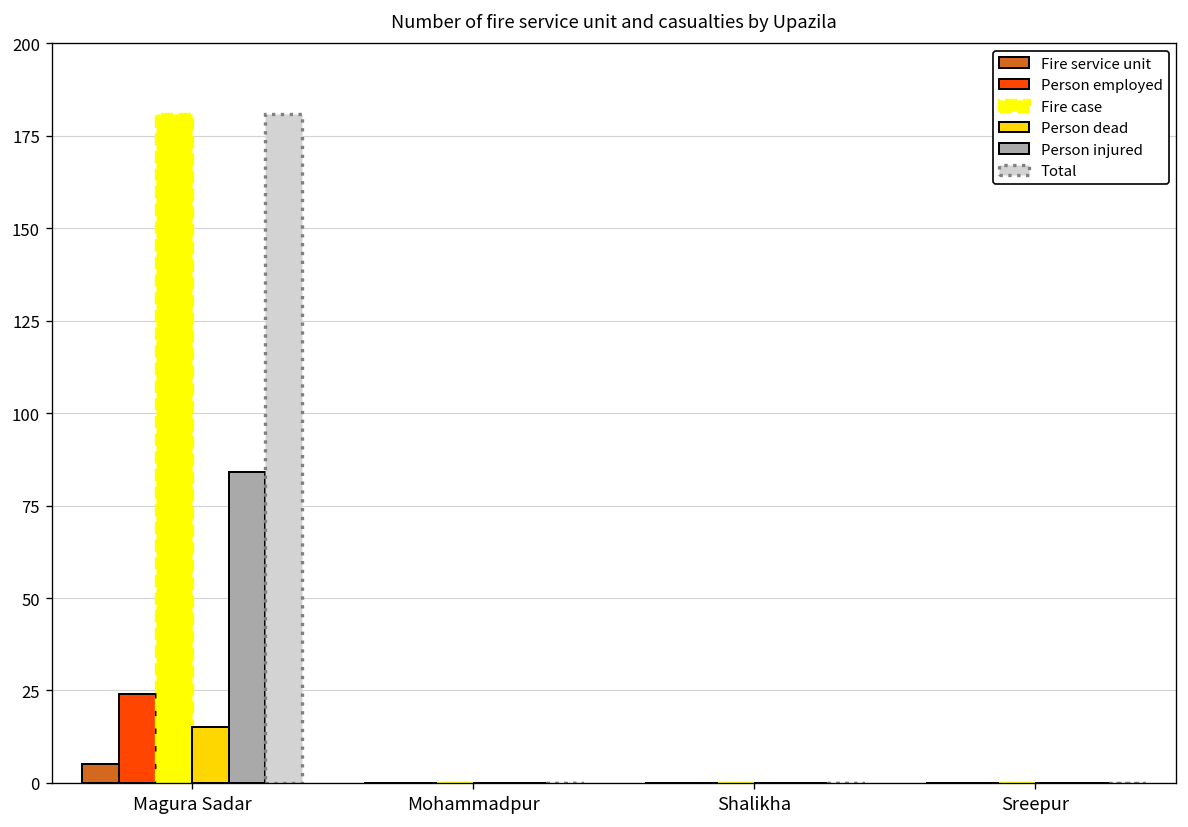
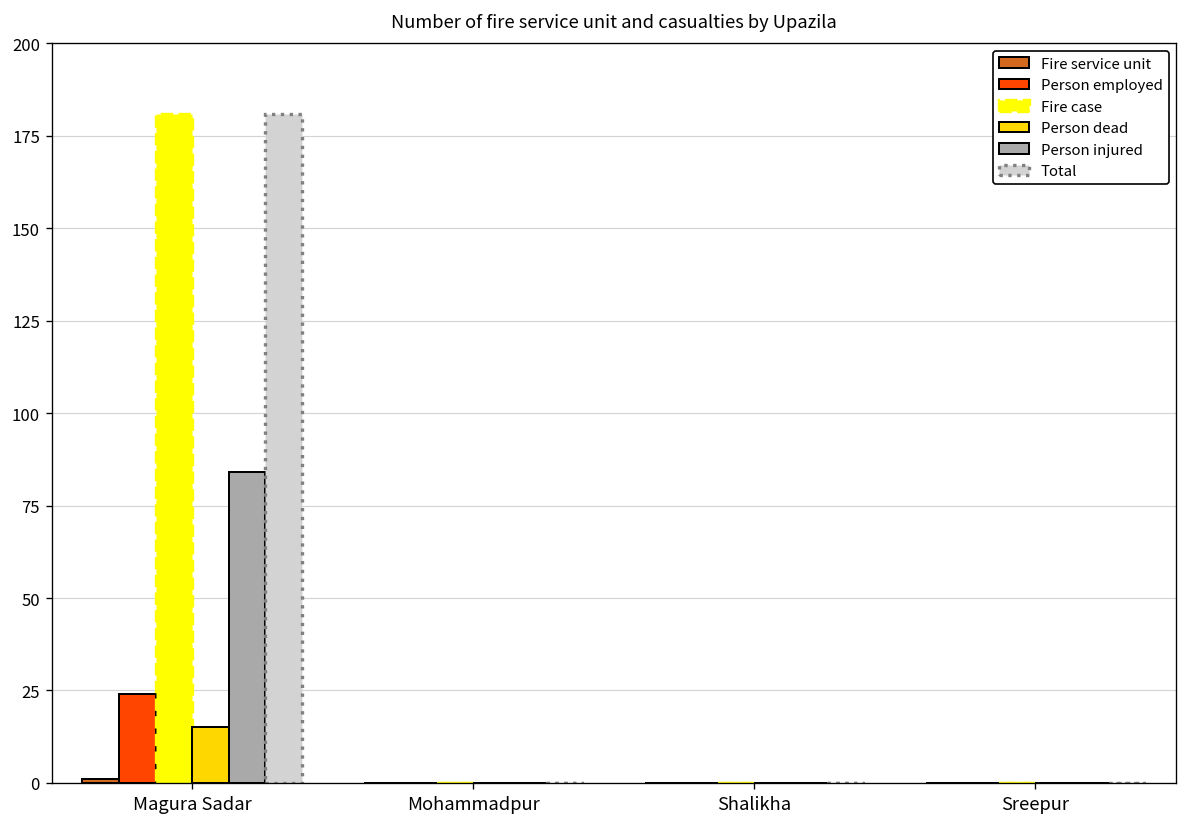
Fire service unit, Magura Sadar: 5 -> 1
